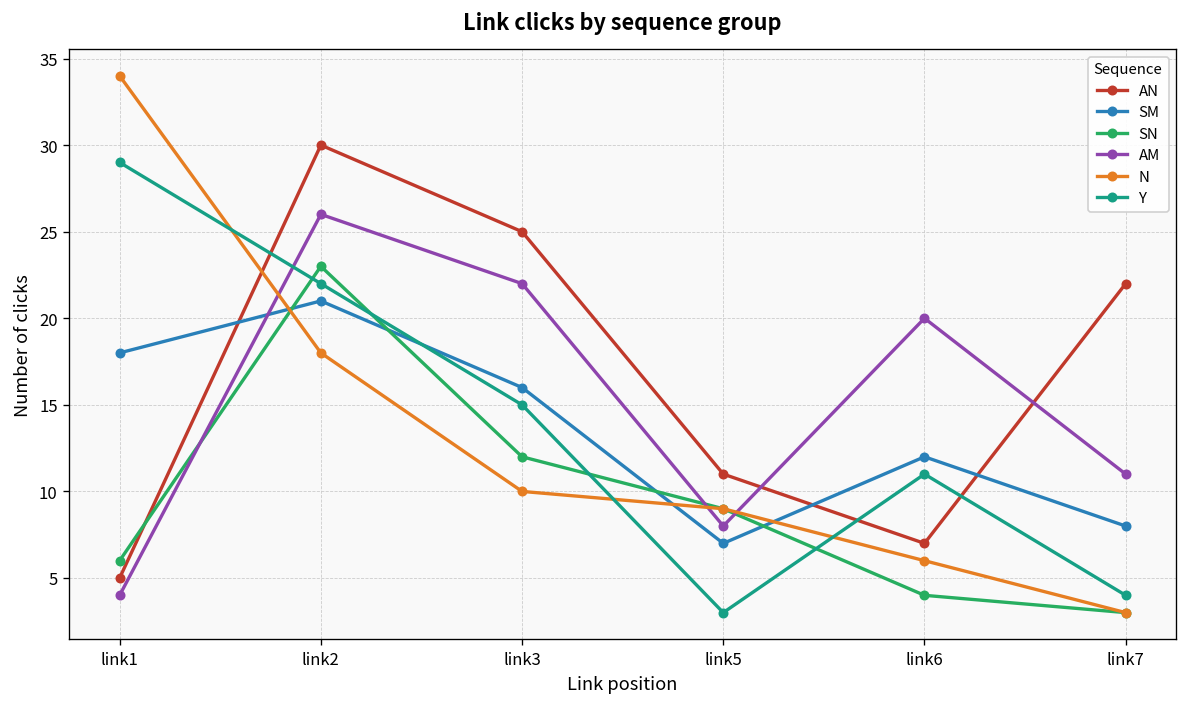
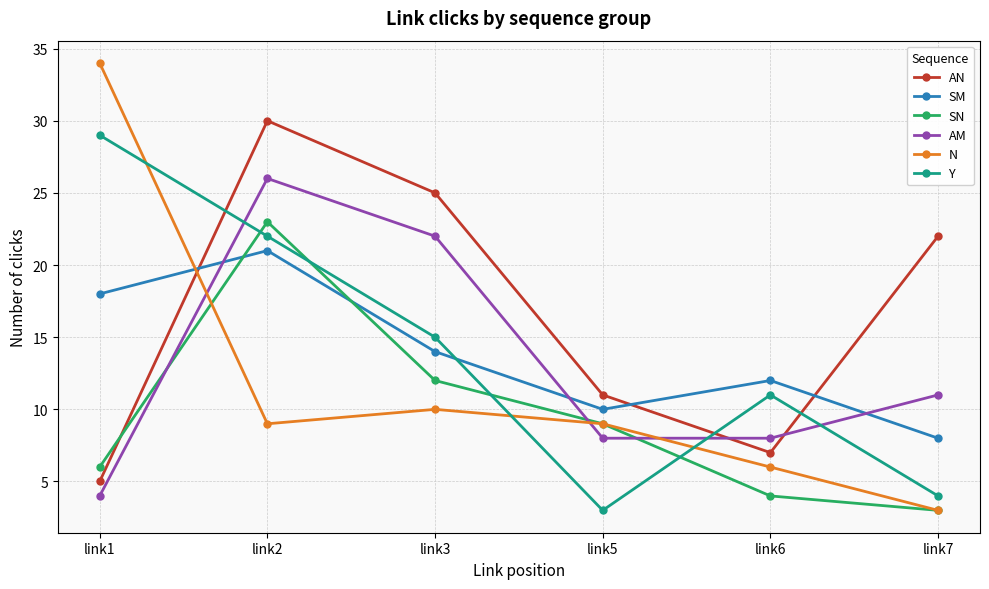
N, link2: 18 -> 9
SM, link3: 16 -> 14
SM, link5: 7 -> 10
AM, link6: 20 -> 8
